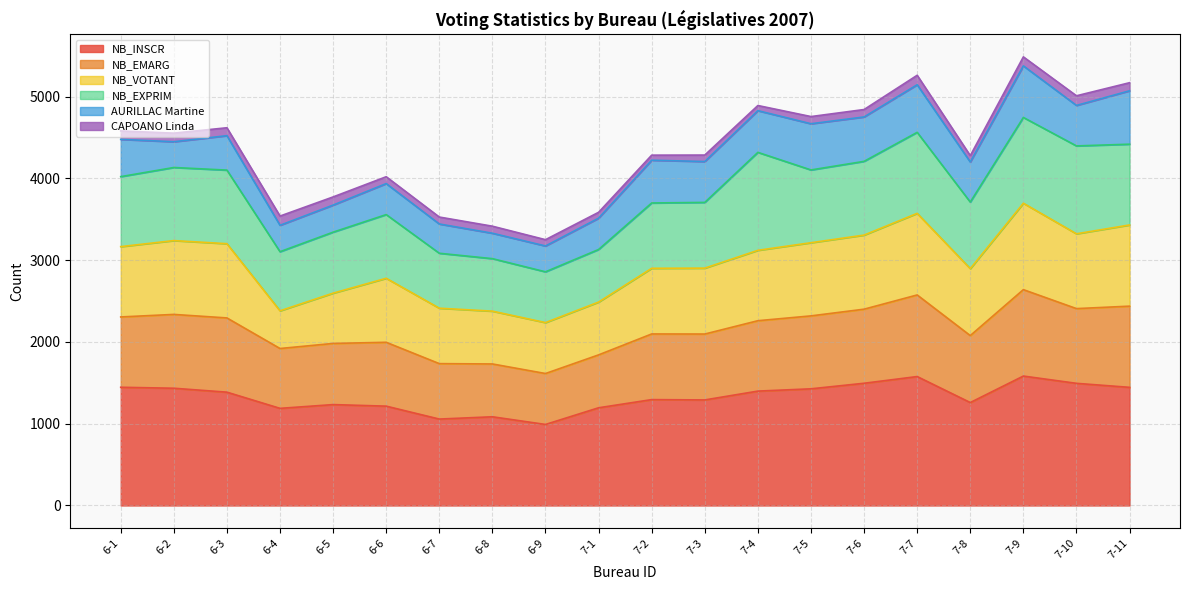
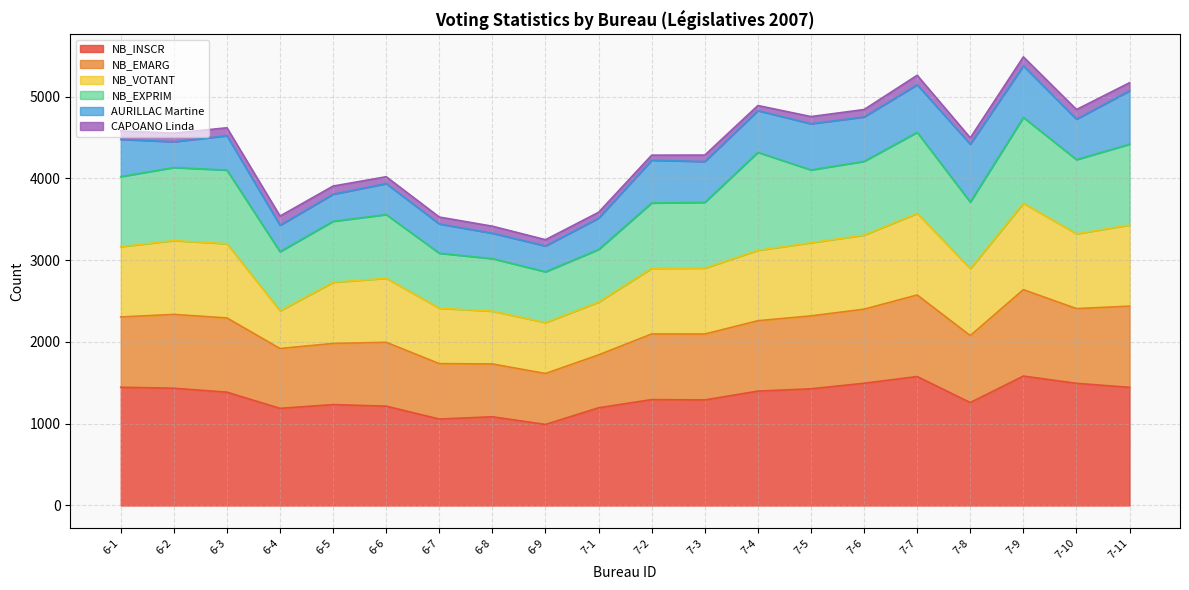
NB_VOTANT, 6-5: 600 -> 700
AURILLAC Martine, 7-8: 500 -> 700
NB_EXPRIM, 7-10: 1100 -> 900
